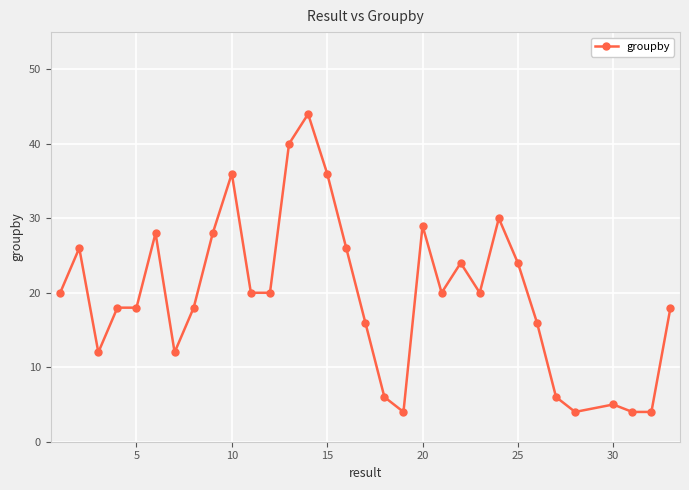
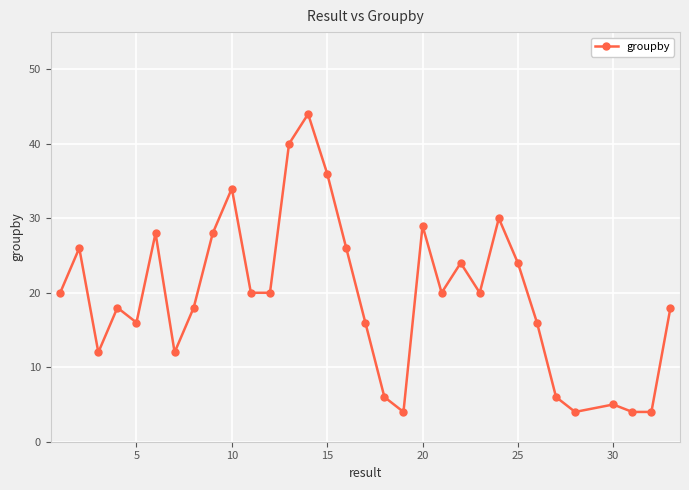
5: 18 -> 16
10: 36 -> 34
